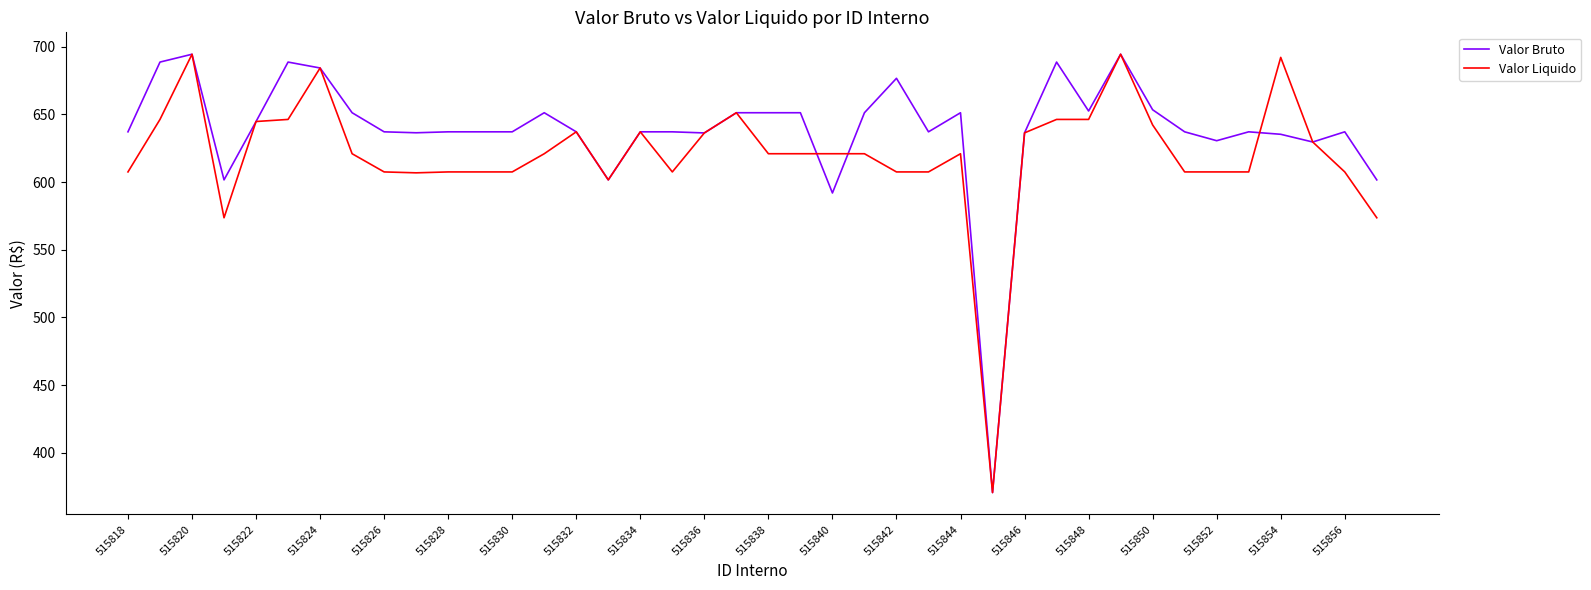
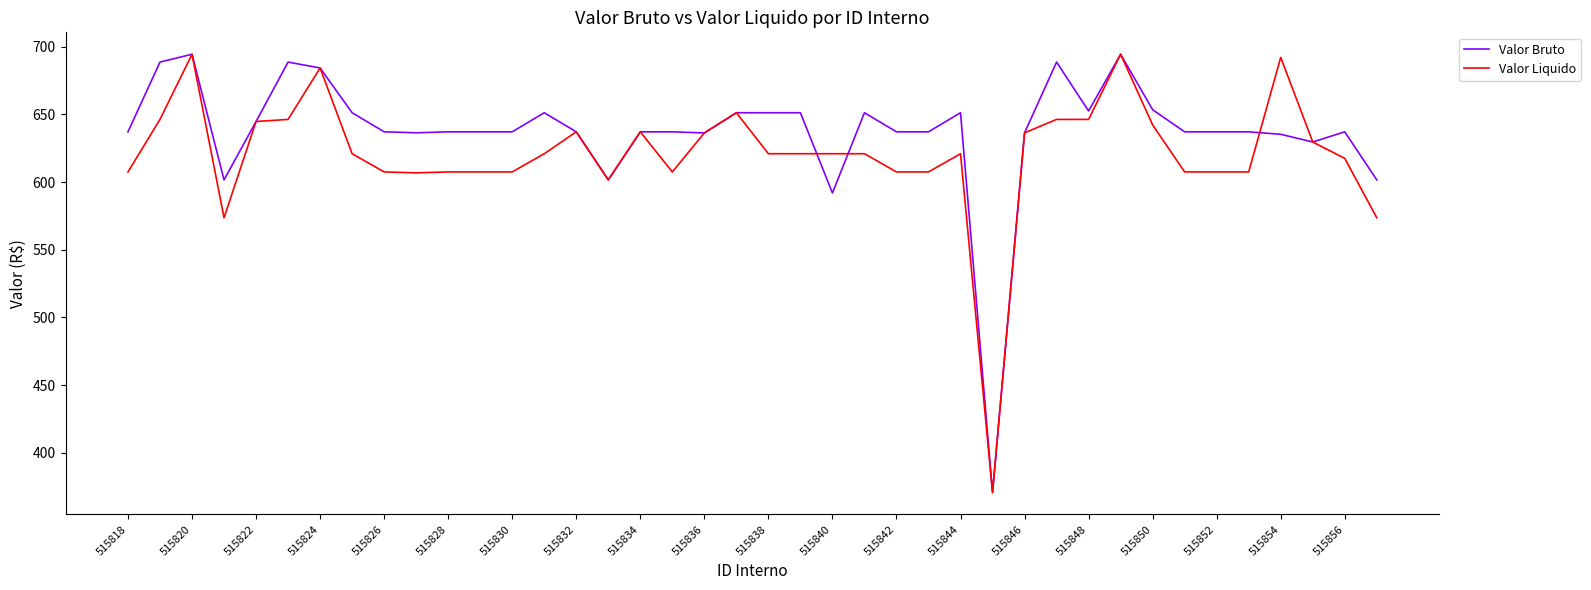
Valor Bruto, 515842: 677 -> 637
Valor Bruto, 515852: 631 -> 637
Valor Liquido, 515856: 608 -> 618
